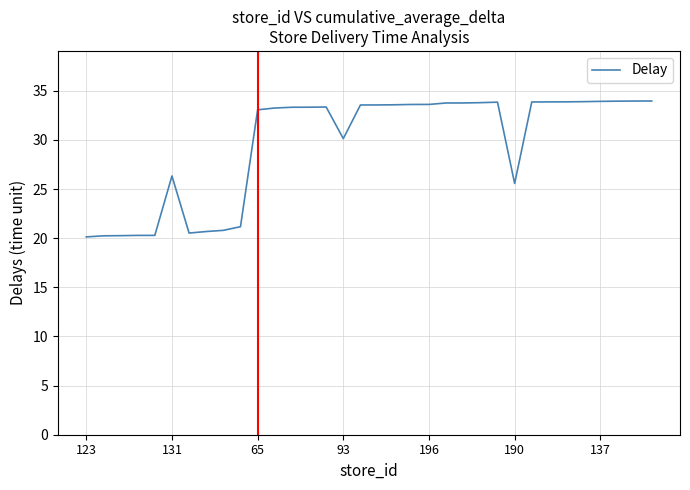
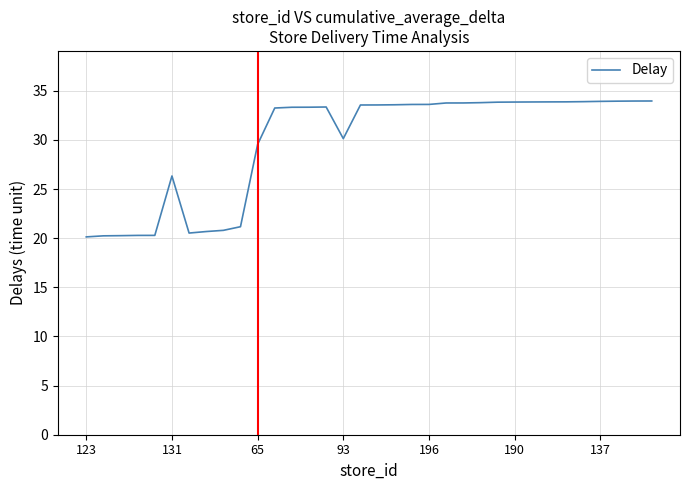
65: 33 -> 30
190: 26 -> 34
